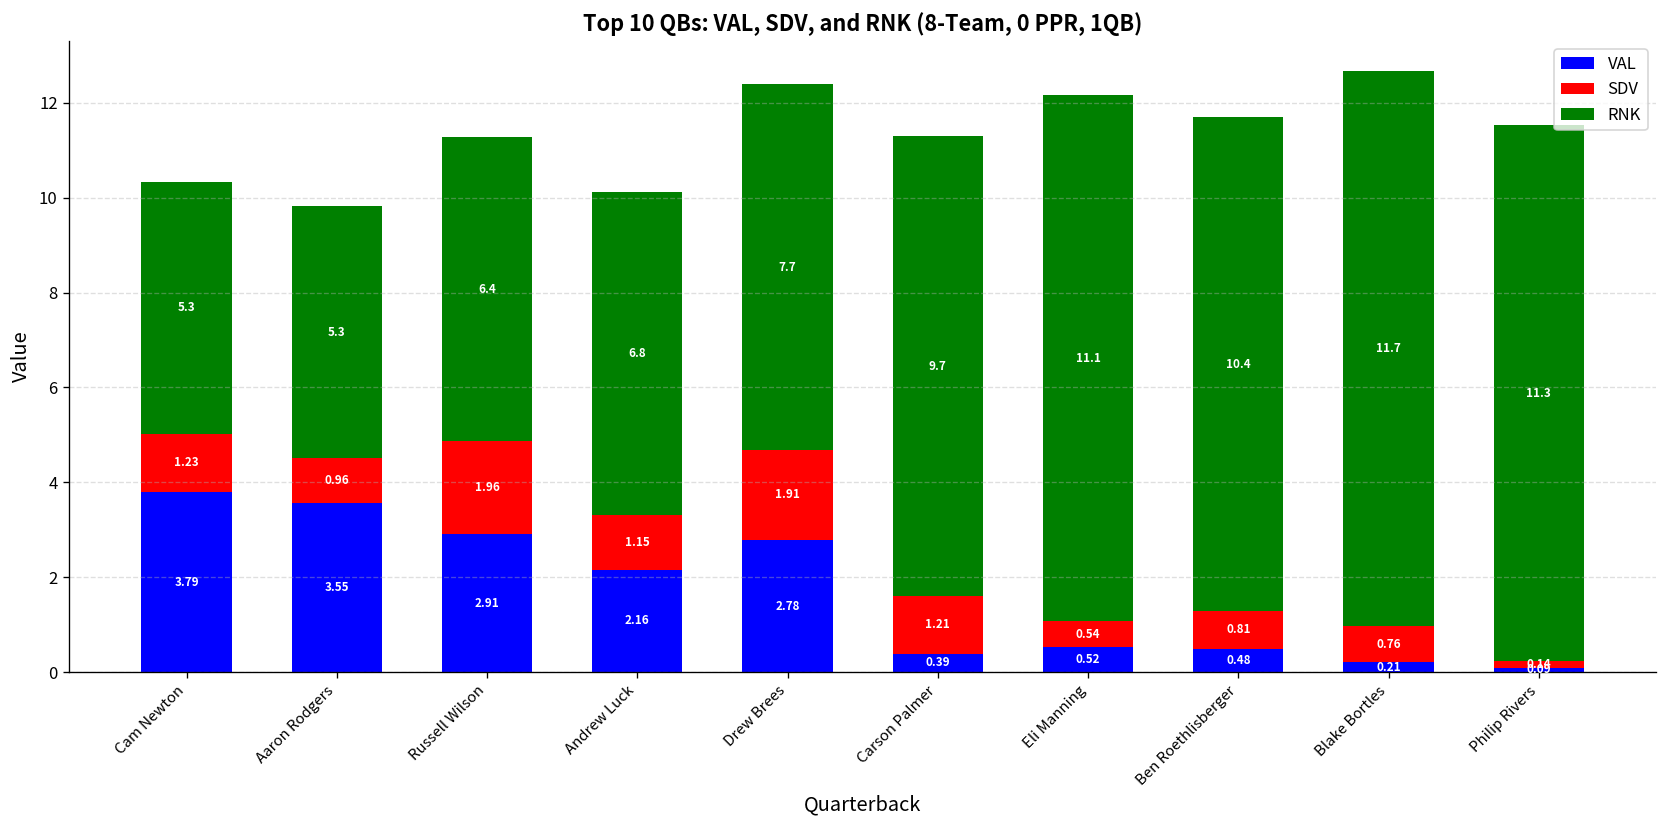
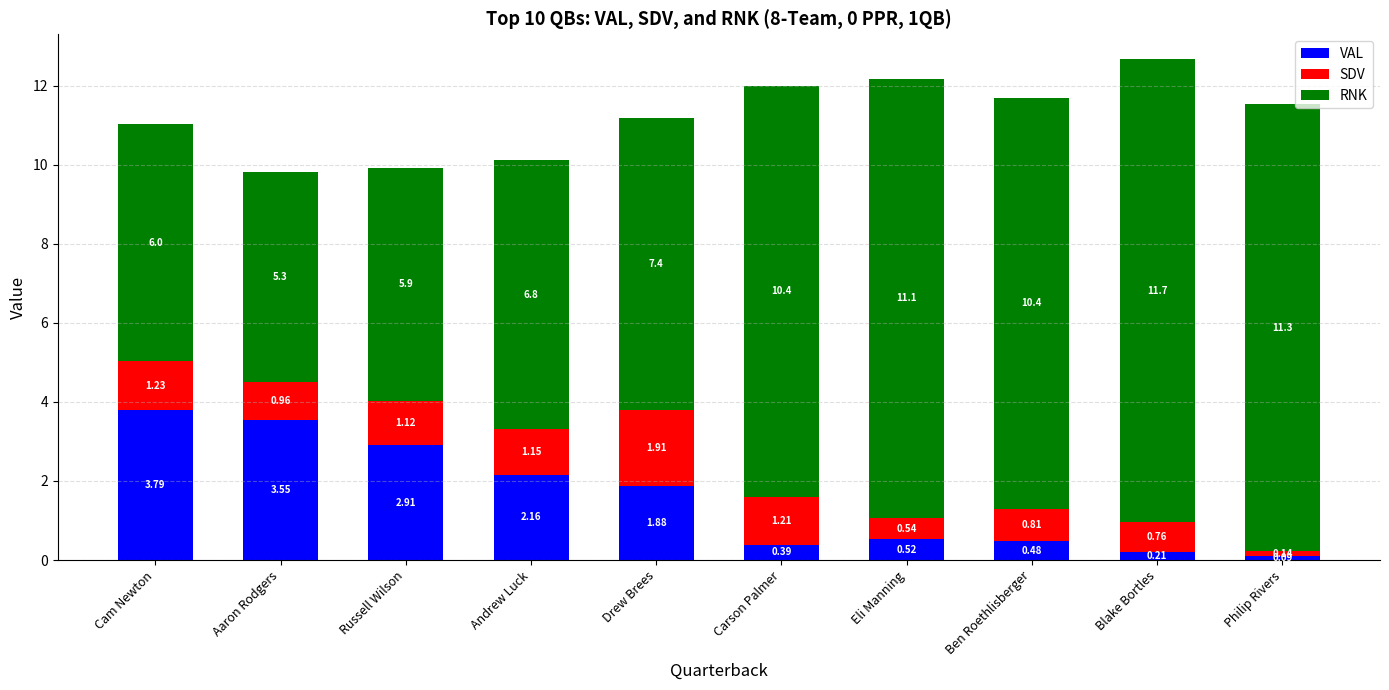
RNK, Cam Newton: 5.3 -> 6.0
SDV, Russell Wilson: 1.96 -> 1.12
RNK, Russell Wilson: 6.4 -> 5.9
VAL, Drew Brees: 2.78 -> 1.88
RNK, Drew Brees: 7.7 -> 7.4
RNK, Carson Palmer: 9.7 -> 10.4
